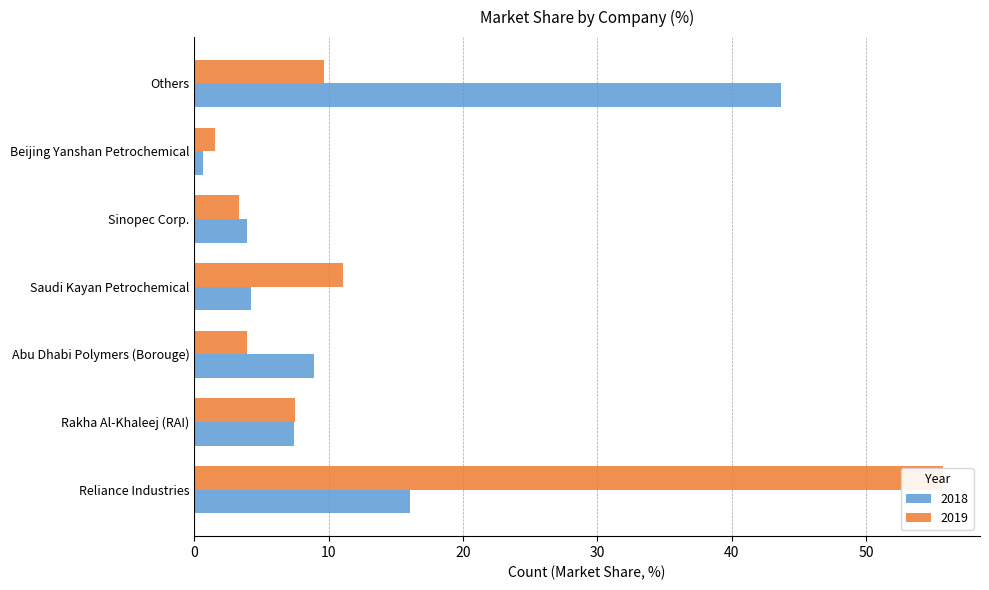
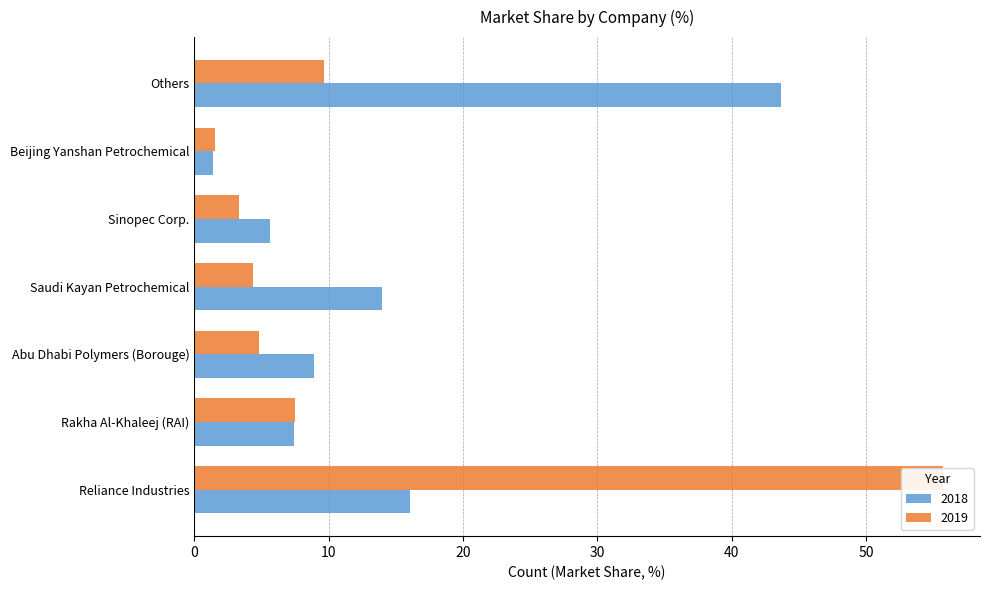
2018, Beijing Yanshan Petrochemical: 0.7 -> 1.4
2018, Sinopec Corp.: 3.9 -> 5.7
2019, Saudi Kayan Petrochemical: 11.0 -> 4.3
2018, Saudi Kayan Petrochemical: 4.2 -> 14.0
2019, Abu Dhabi Polymers (Borouge): 3.9 -> 4.8
